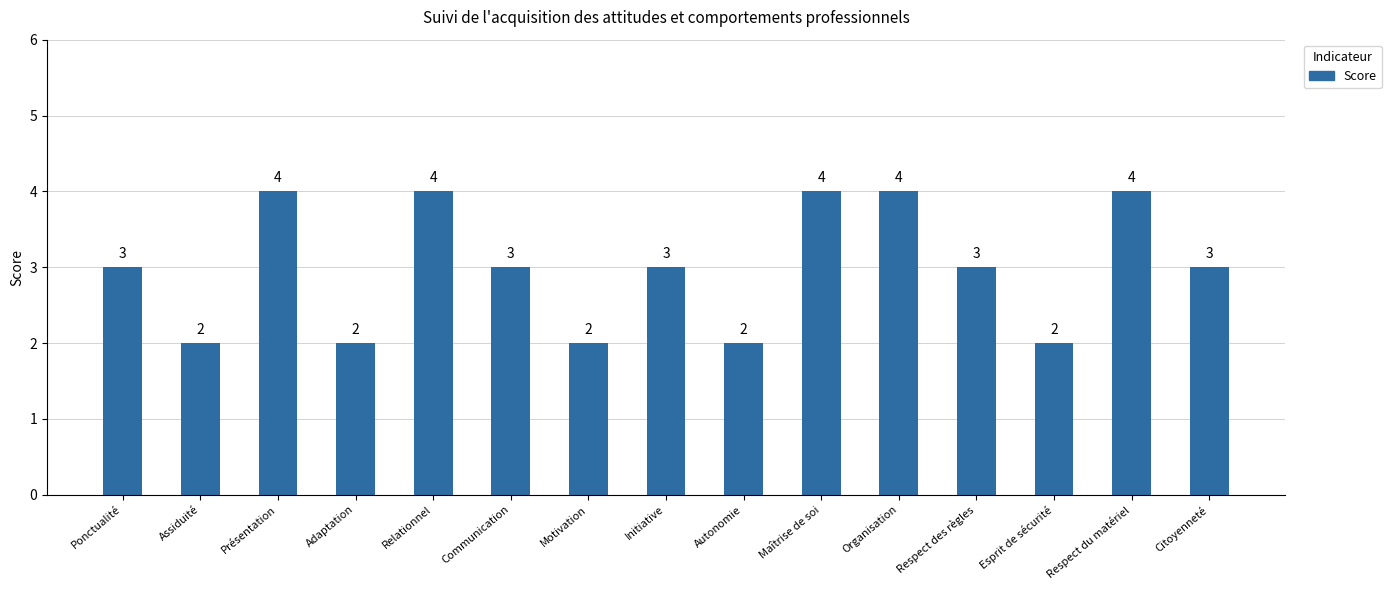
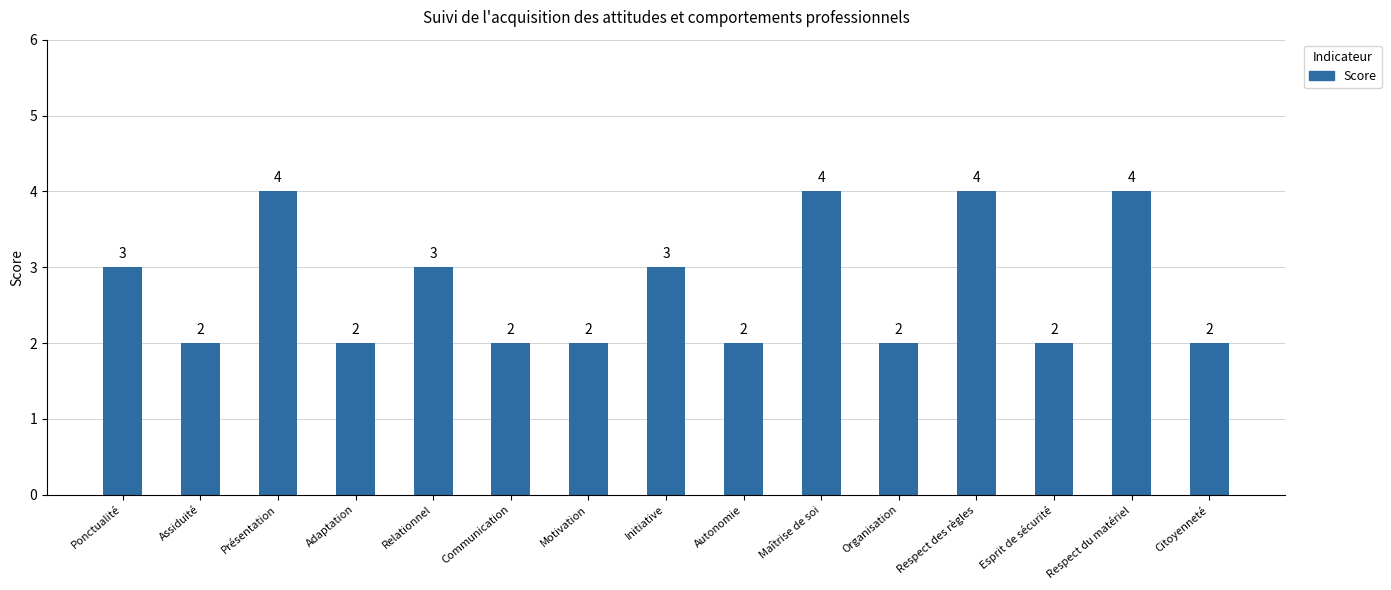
Relationnel: 4 -> 3
Communication: 3 -> 2
Organisation: 4 -> 2
Respect des règles: 3 -> 4
Citoyenneté: 3 -> 2
